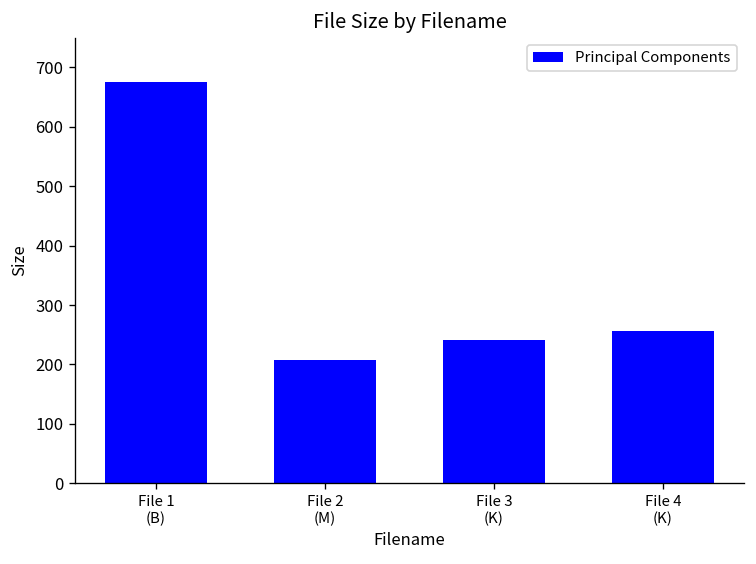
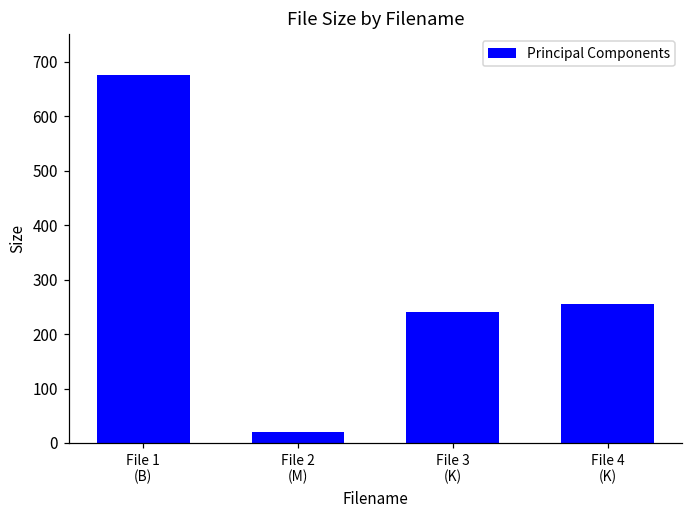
File 2 (M): 210 -> 20
